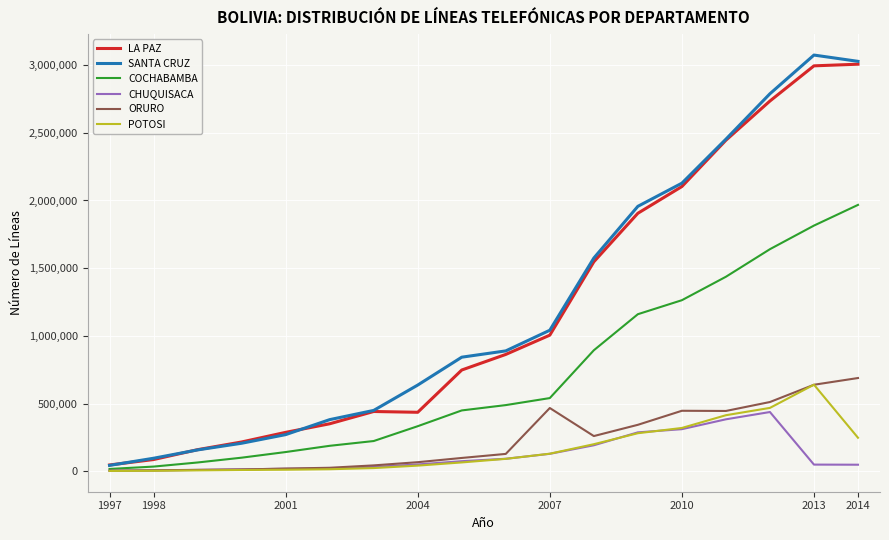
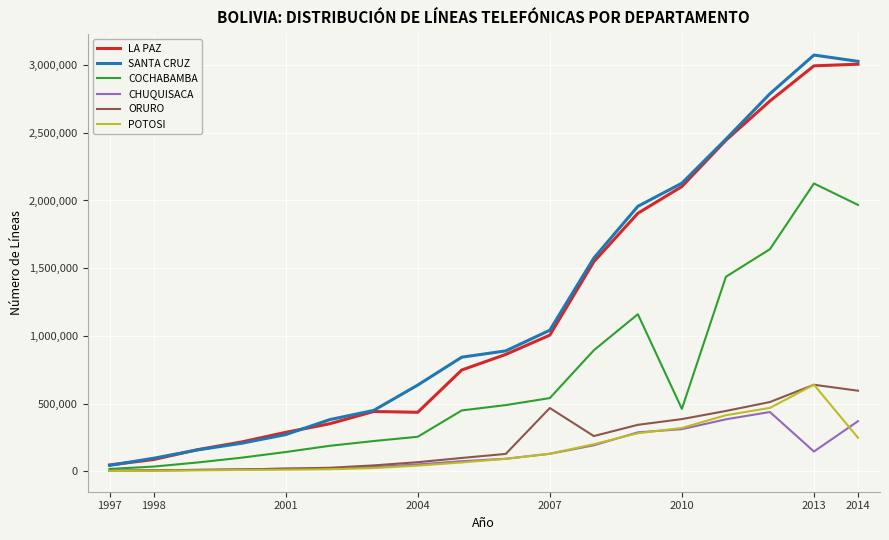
COCHABAMBA, 2004: 330,000 -> 250,000
COCHABAMBA, 2010: 1,260,000 -> 460,000
ORURO, 2010: 450,000 -> 380,000
COCHABAMBA, 2013: 1,810,000 -> 2,130,000
CHUQUISACA, 2013: 50,000 -> 150,000
CHUQUISACA, 2014: 50,000 -> 370,000
ORURO, 2014: 690,000 -> 590,000
